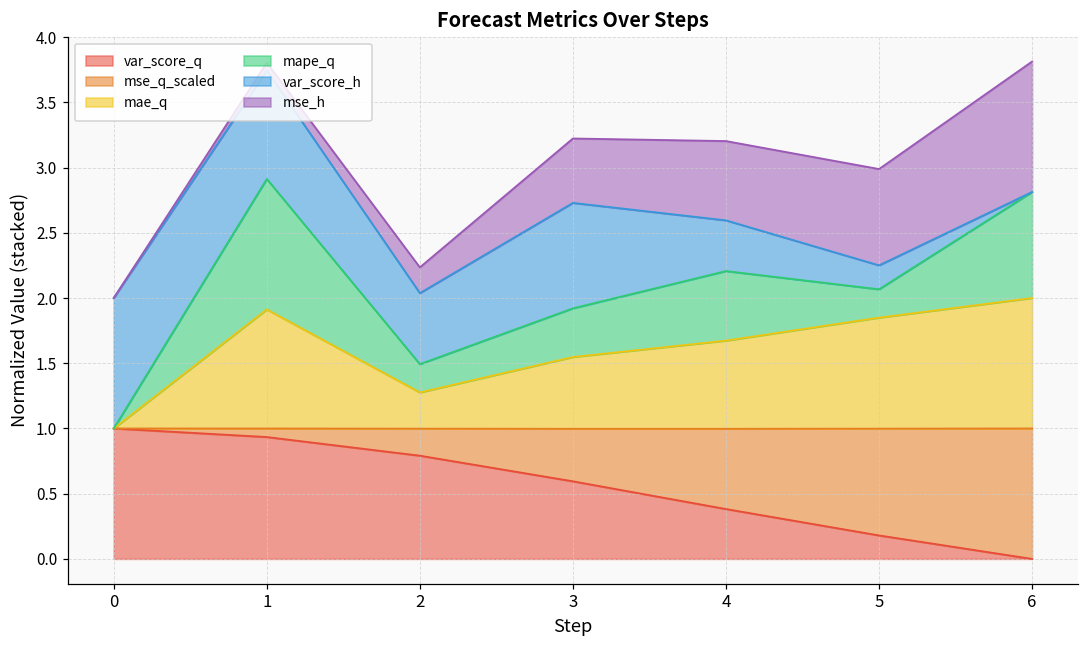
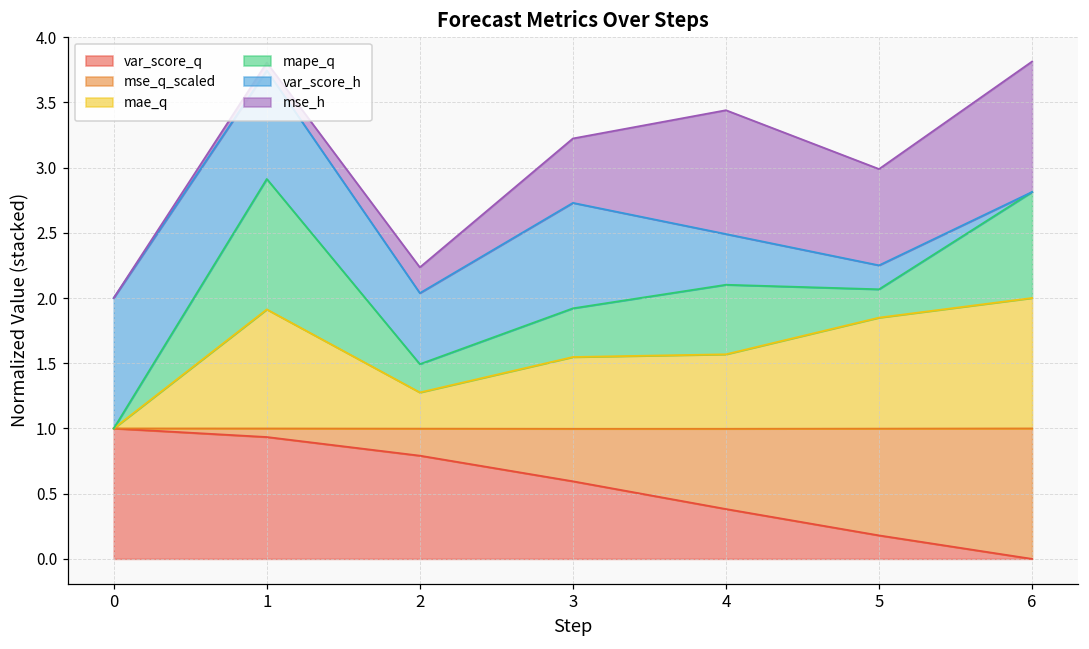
mae_q, 4: 0.68 -> 0.57
mse_h, 4: 0.61 -> 0.95
